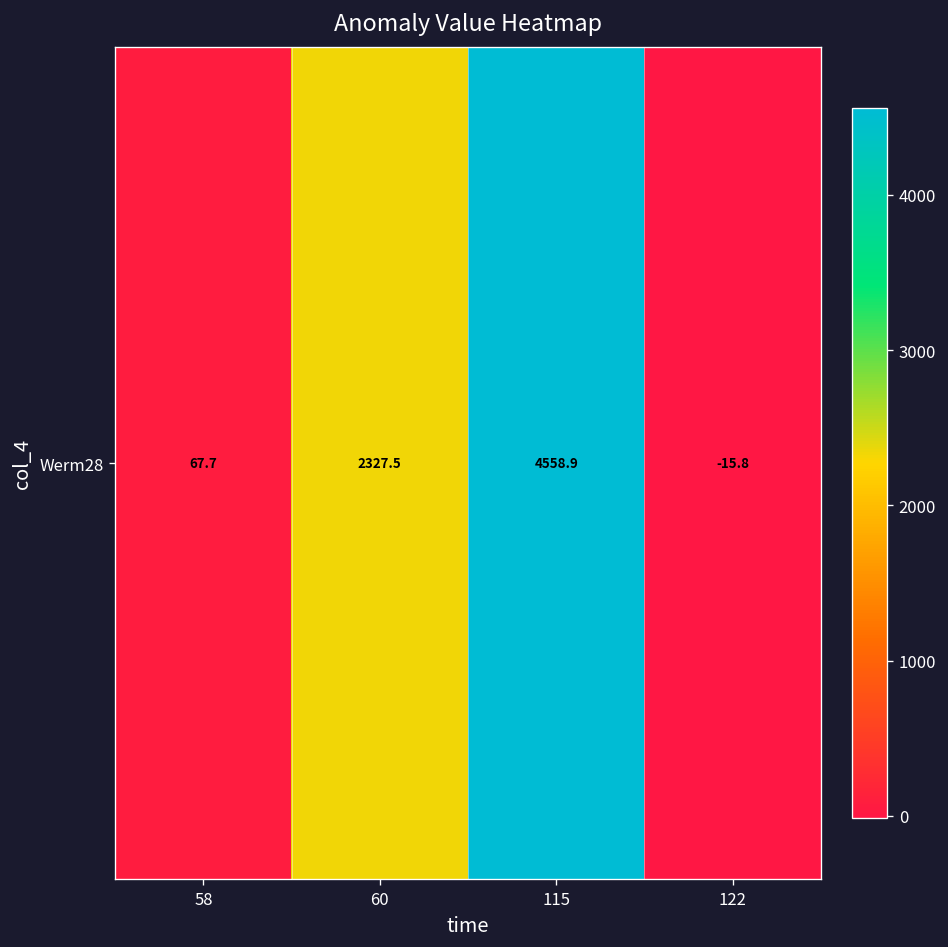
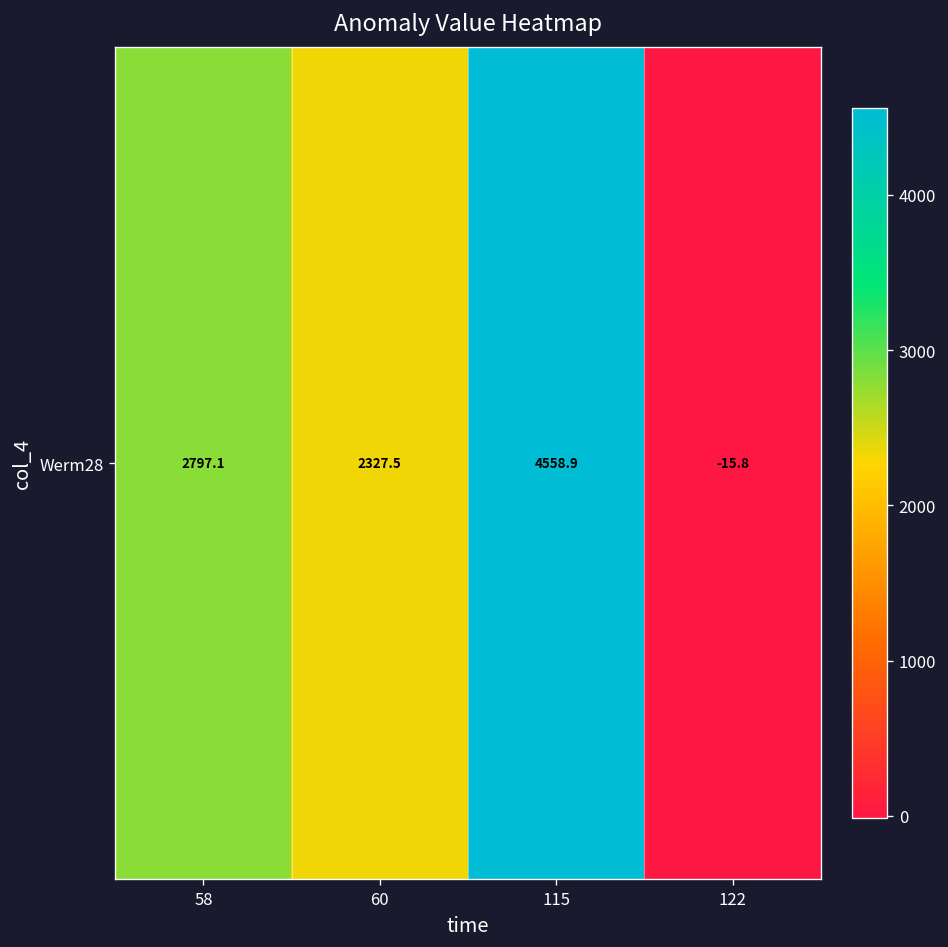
Werm28, 58: 67.7 -> 2797.1
